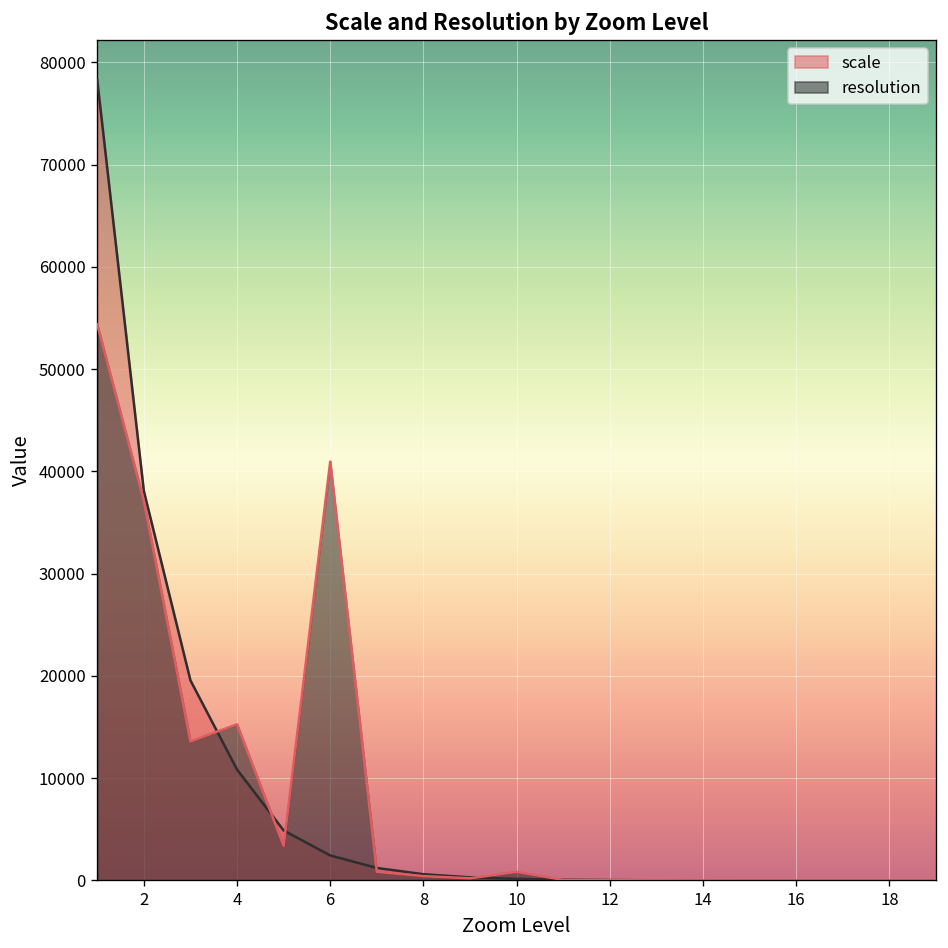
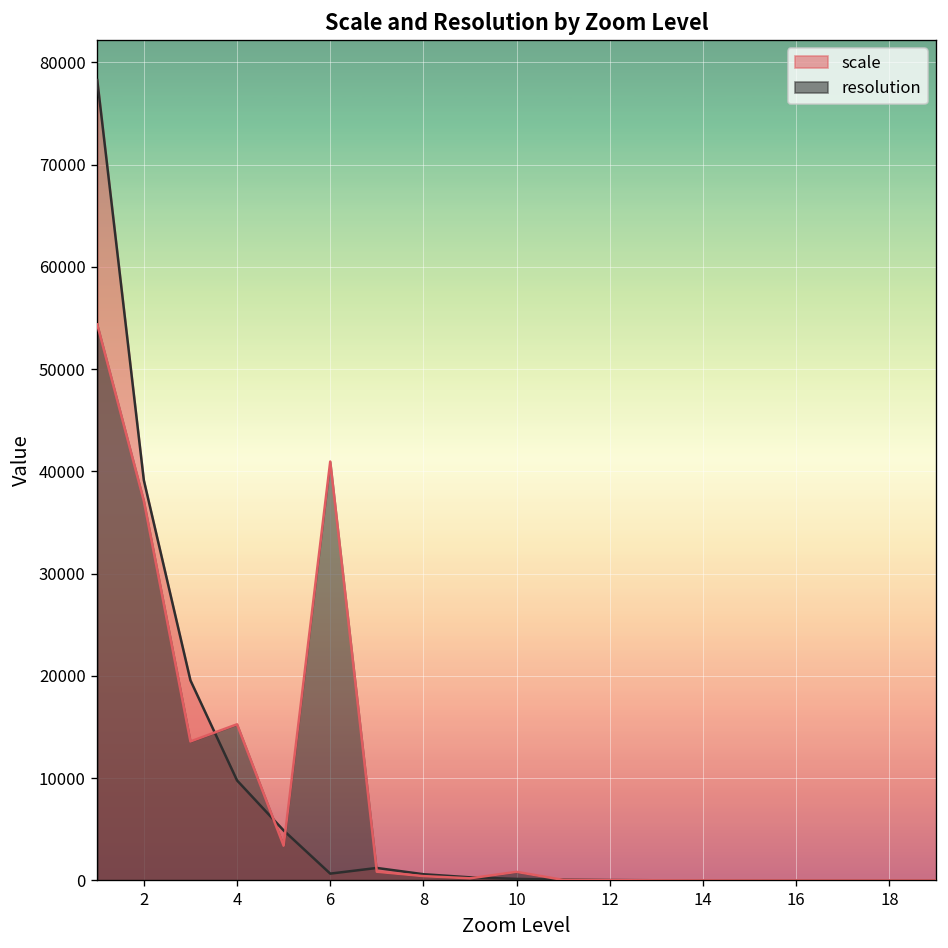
scale, 2: 38000 -> 39000
scale, 4: 11000 -> 10000
scale, 6: 2000 -> 1000
